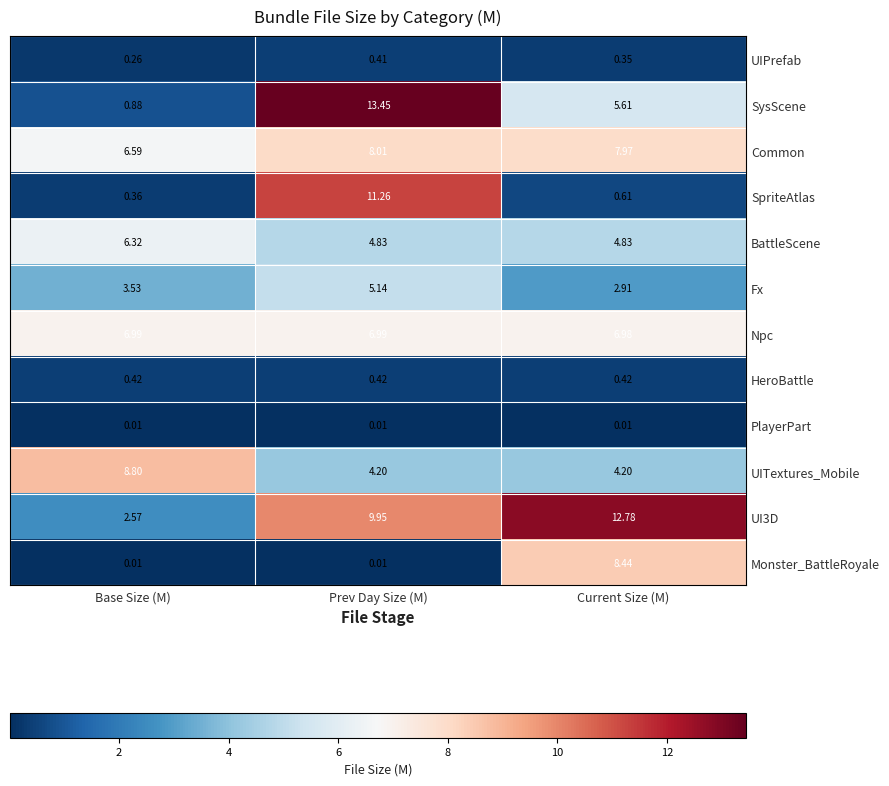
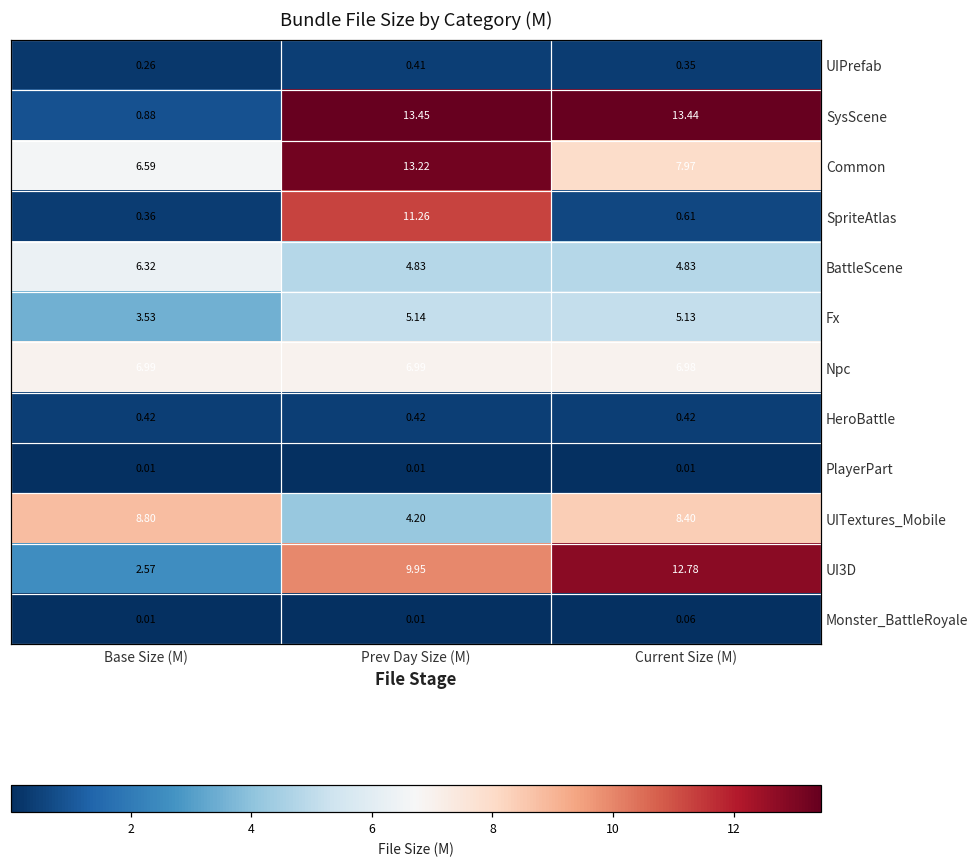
SysScene, Current Size (M): 5.61 -> 13.44
Common, Prev Day Size (M): 8.01 -> 13.22
Fx, Current Size (M): 2.91 -> 5.13
UITextures_Mobile, Current Size (M): 4.20 -> 8.40
Monster_BattleRoyale, Current Size (M): 8.44 -> 0.06
